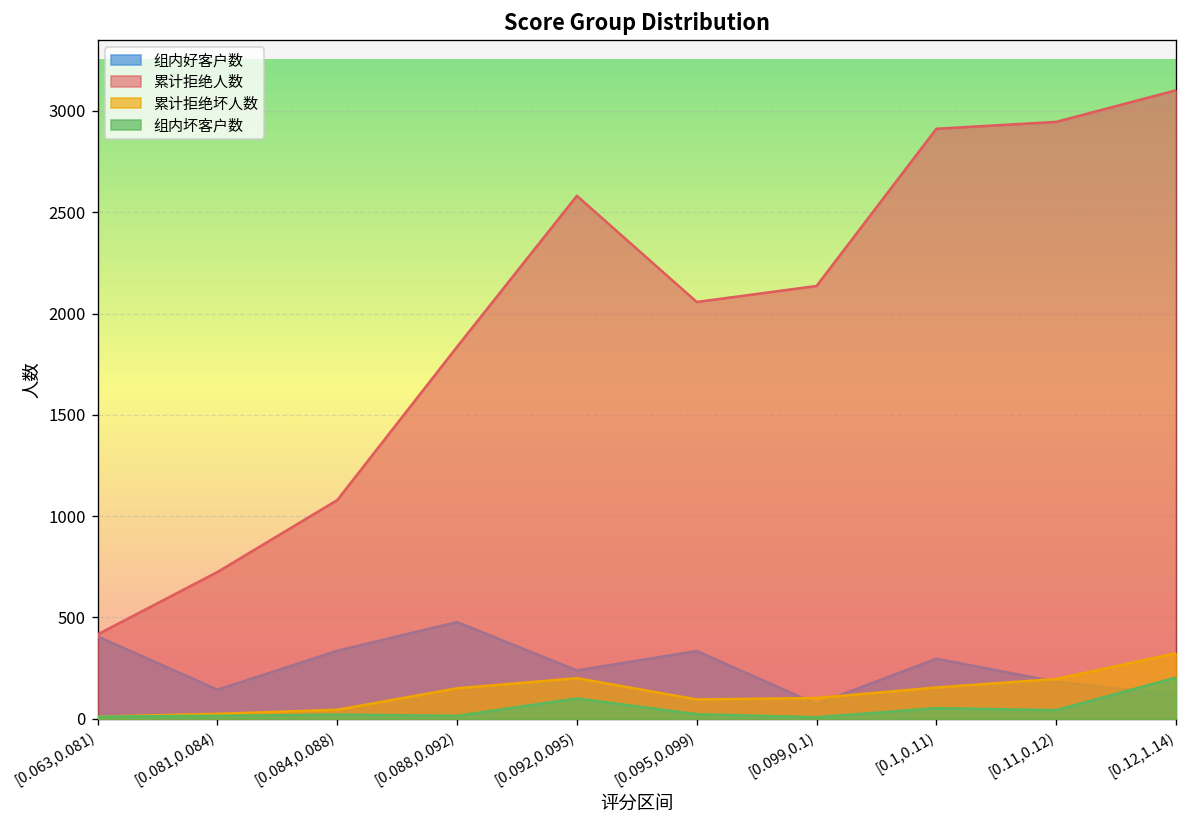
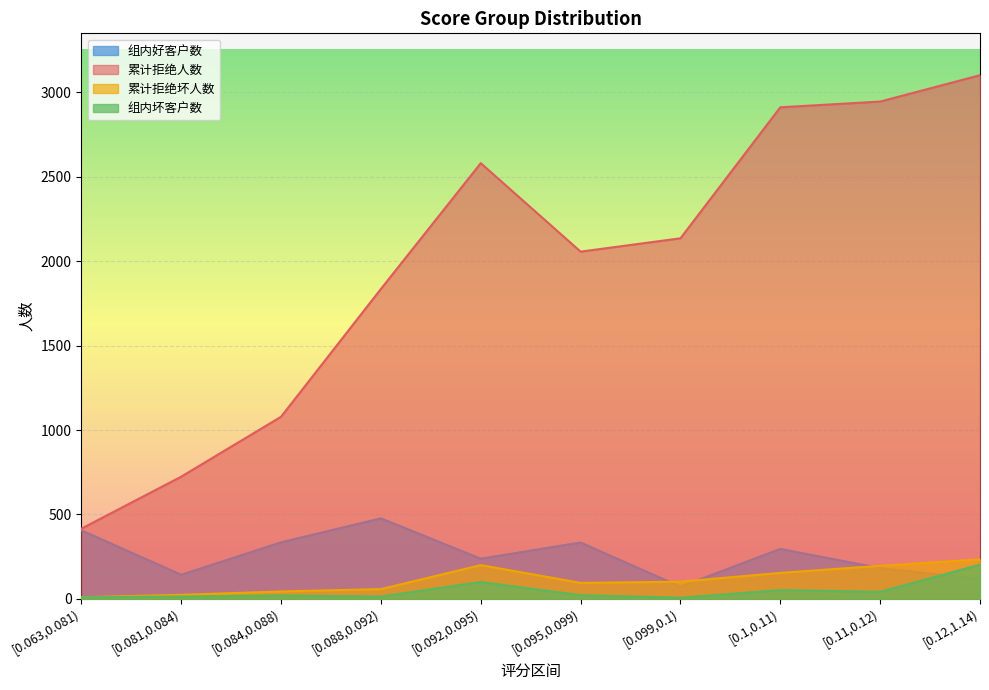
累计拒绝坏人数, [0.088,0.092): 150 -> 60
累计拒绝坏人数, [0.12,1.14): 320 -> 230
